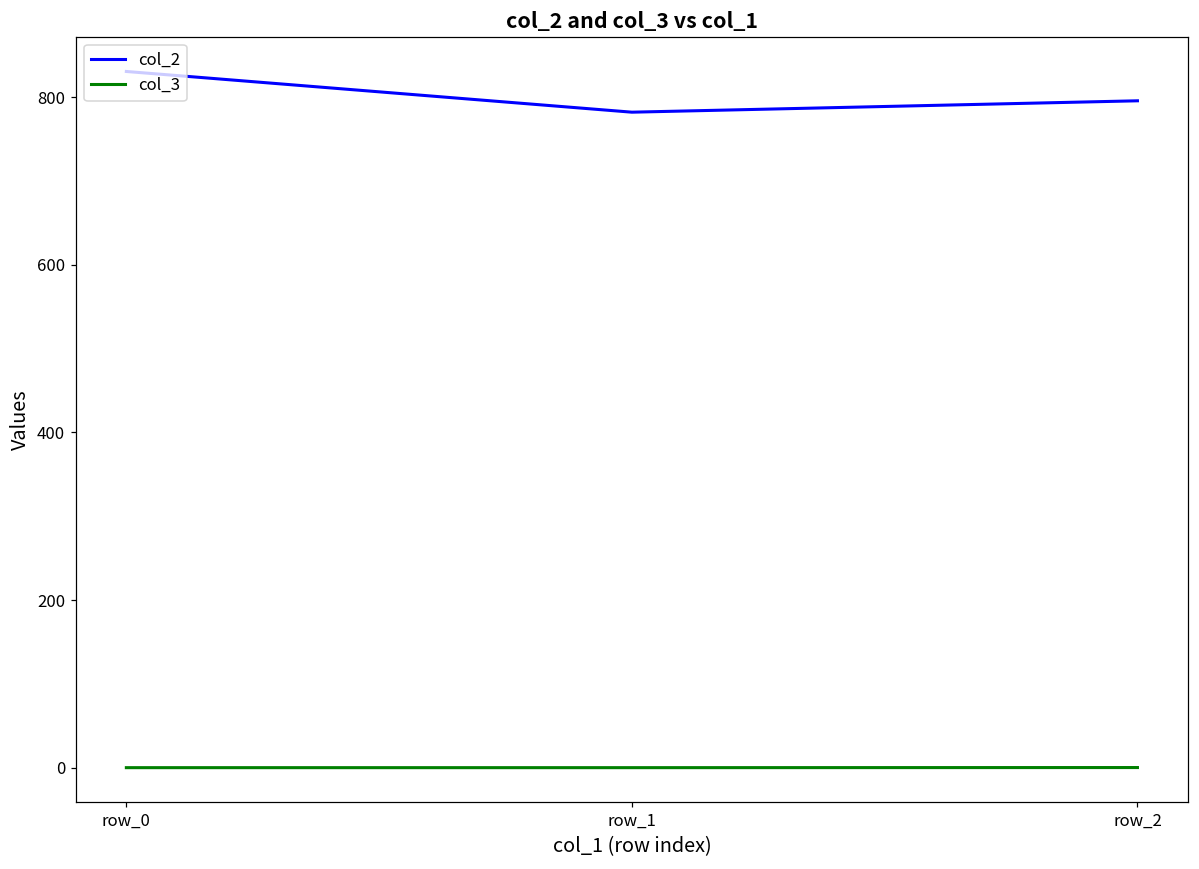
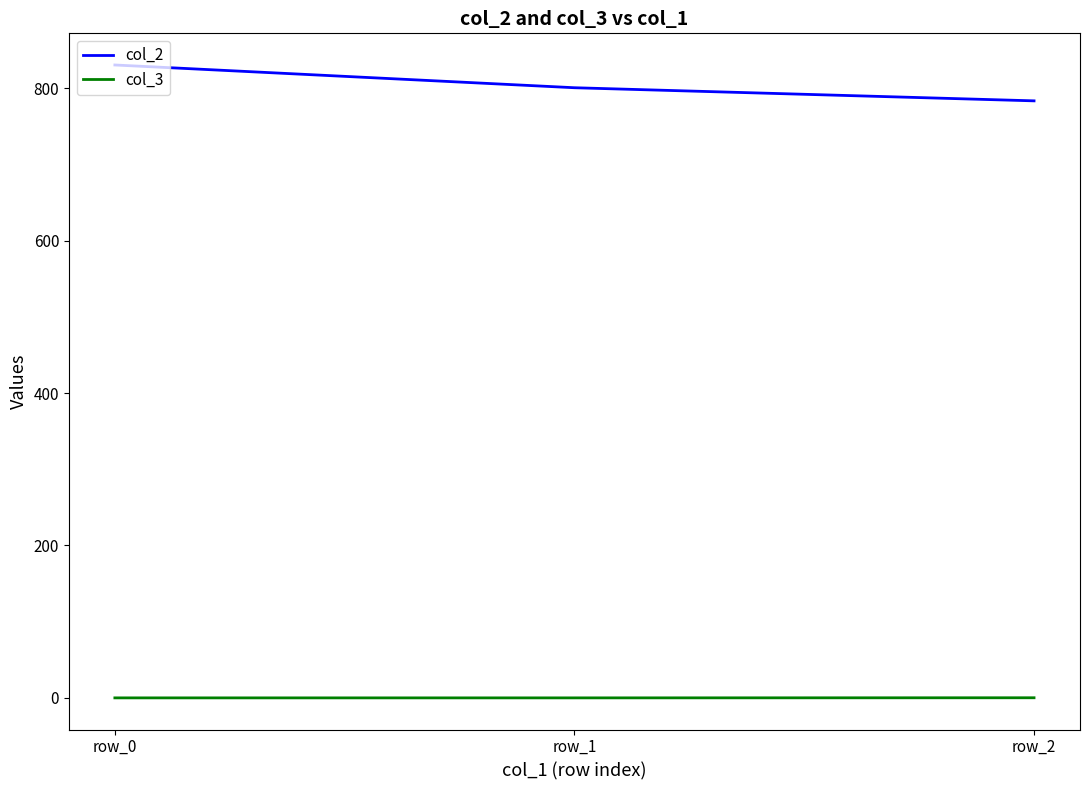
col_2, row_1: 780 -> 800
col_2, row_2: 800 -> 780
